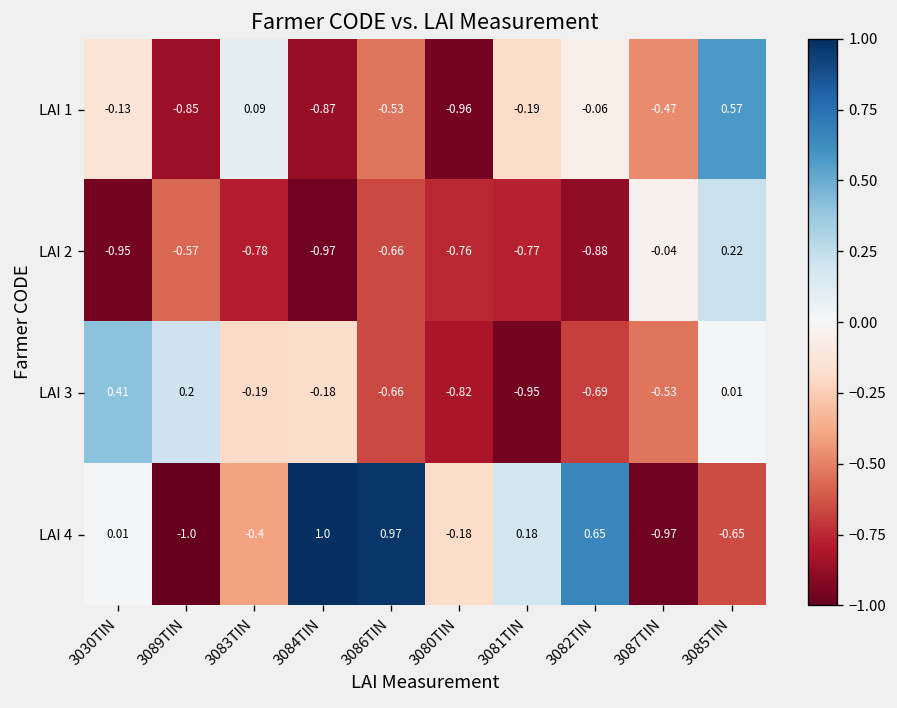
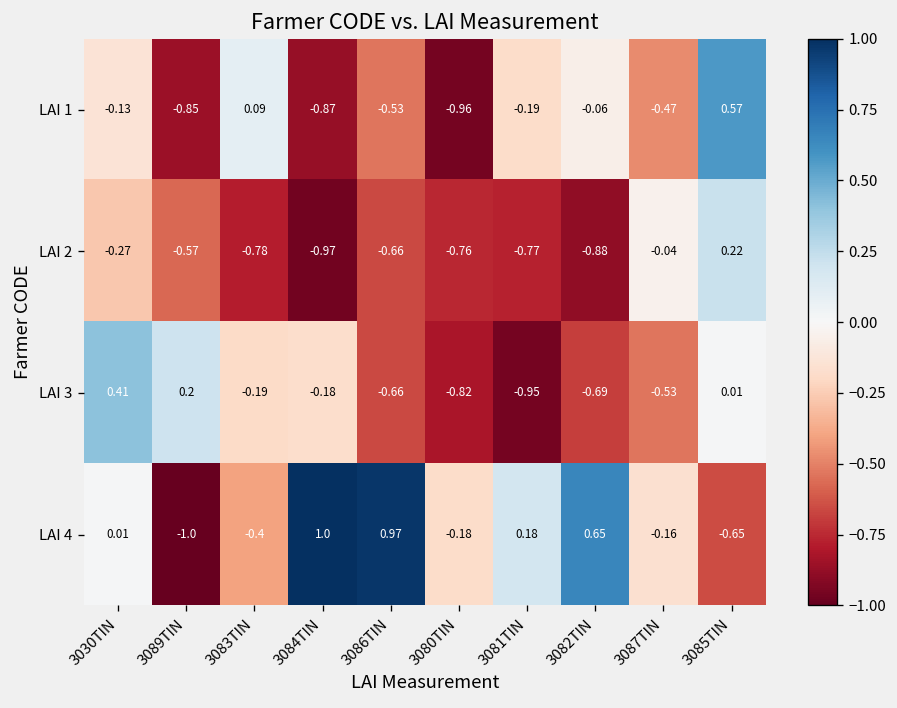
LAI 2, 3030TIN: -0.95 -> -0.27
LAI 4, 3087TIN: -0.97 -> -0.16
